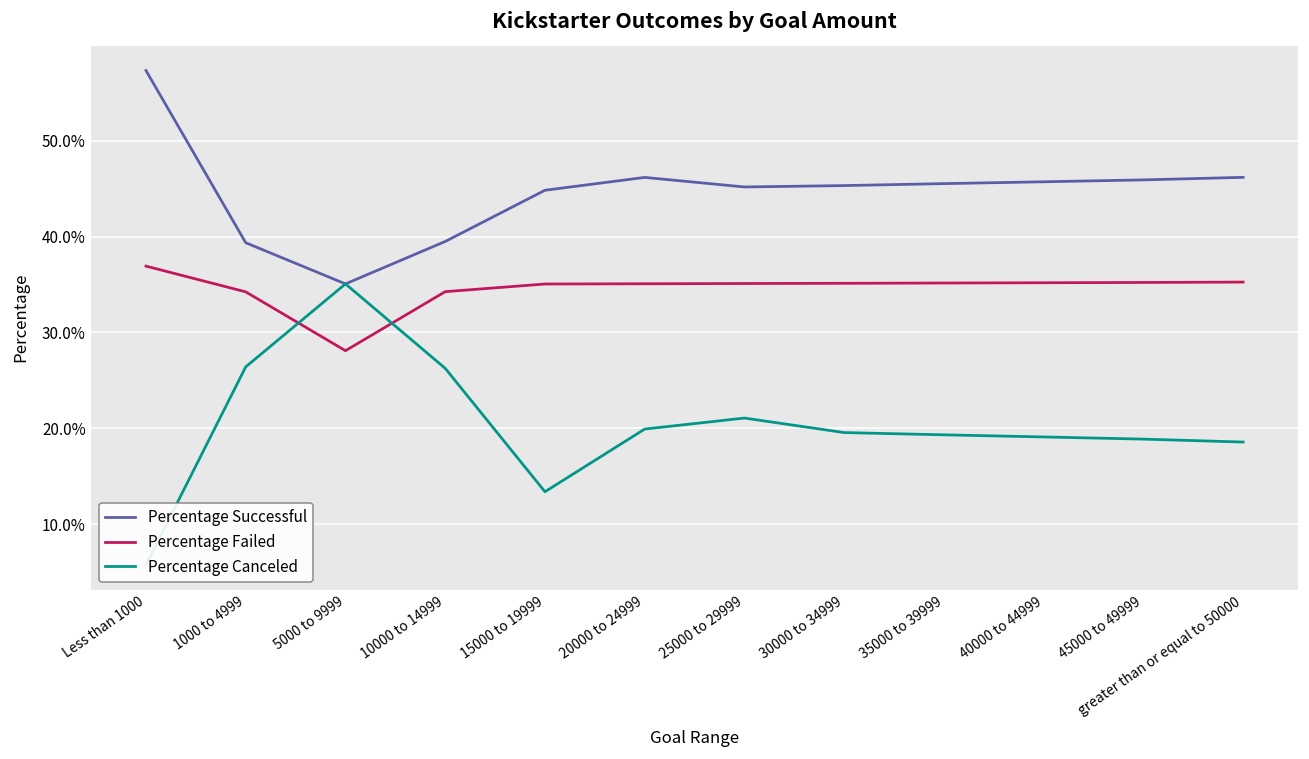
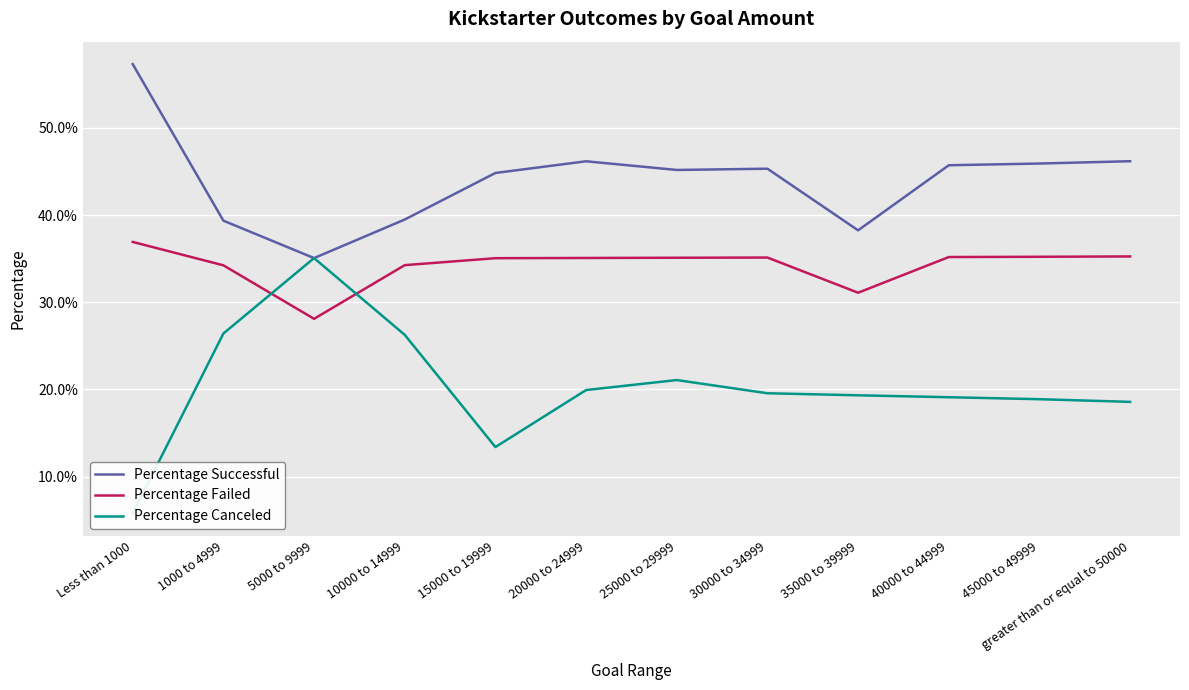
Percentage Successful, 35000 to 39999: 46% -> 38%
Percentage Failed, 35000 to 39999: 35% -> 31%
